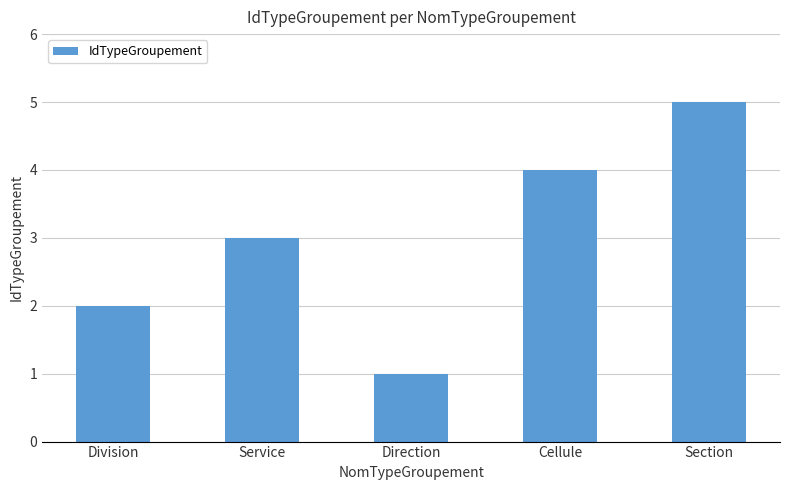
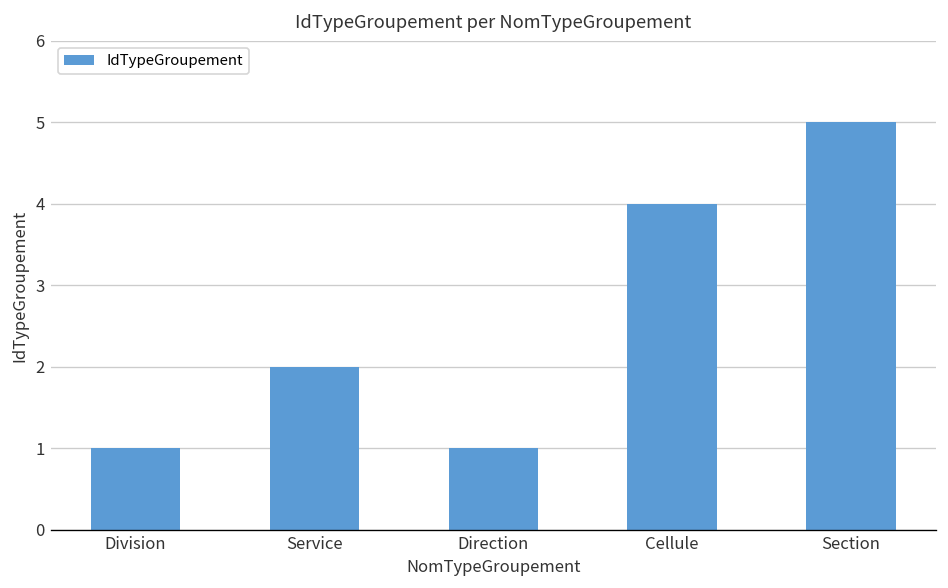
Division: 2 -> 1
Service: 3 -> 2
